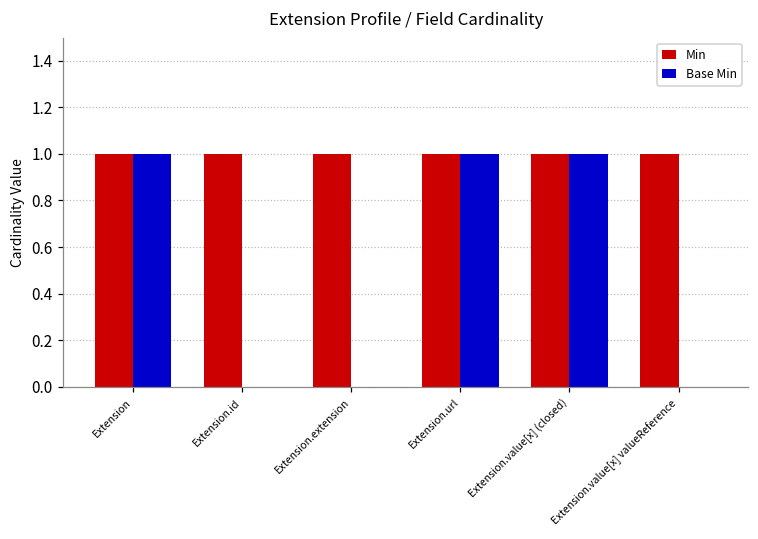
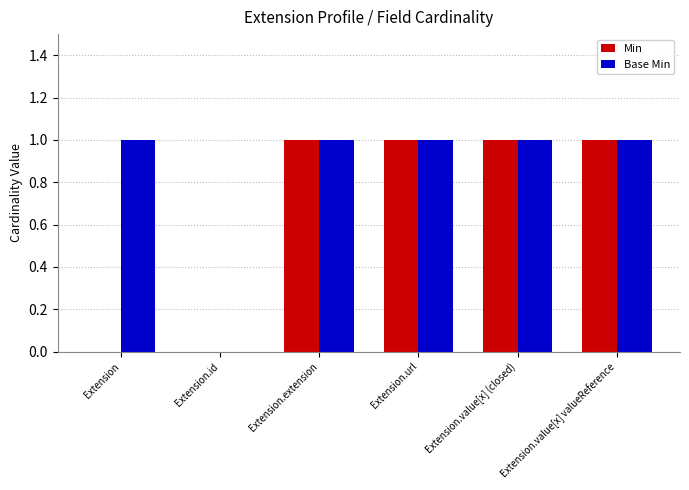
Min, Extension: 1 -> 0
Min, Extension.id: 1 -> 0
Base Min, Extension.extension: 0 -> 1
Base Min, Extension.value[x] valueReference: 0 -> 1
